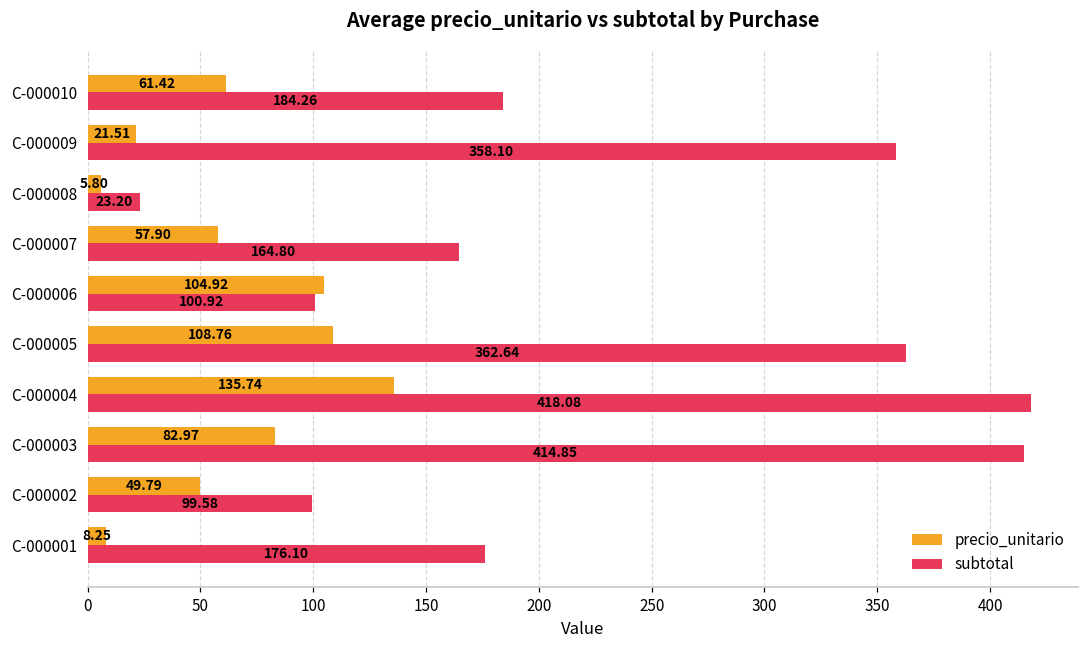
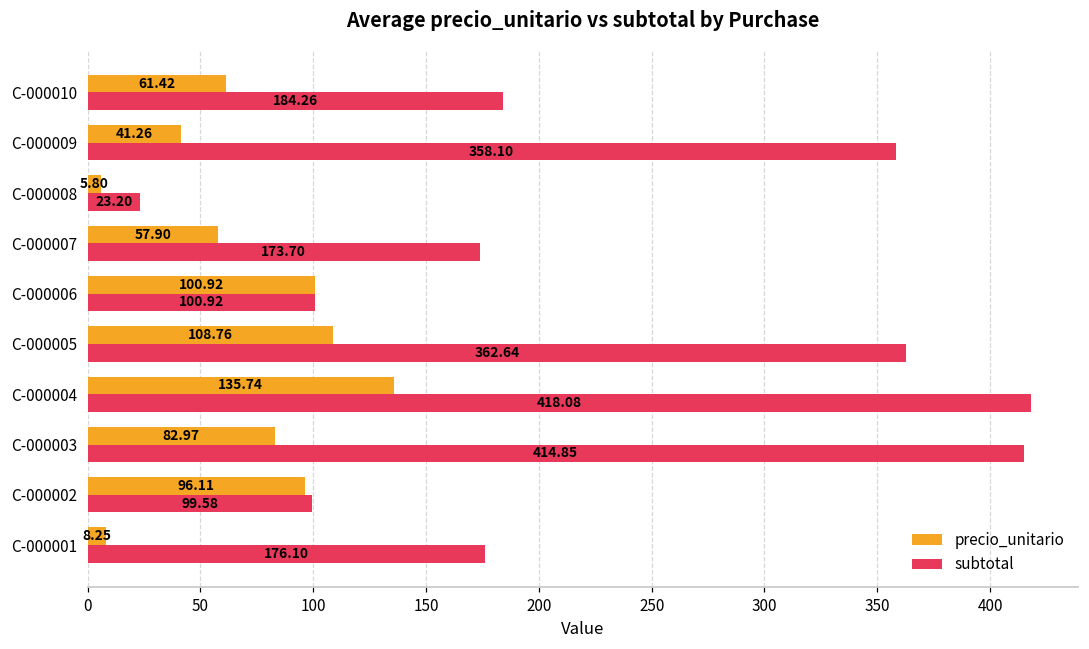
precio_unitario, C-000009: 21.51 -> 41.26
subtotal, C-000007: 164.80 -> 173.70
precio_unitario, C-000006: 104.92 -> 100.92
precio_unitario, C-000002: 49.79 -> 96.11
